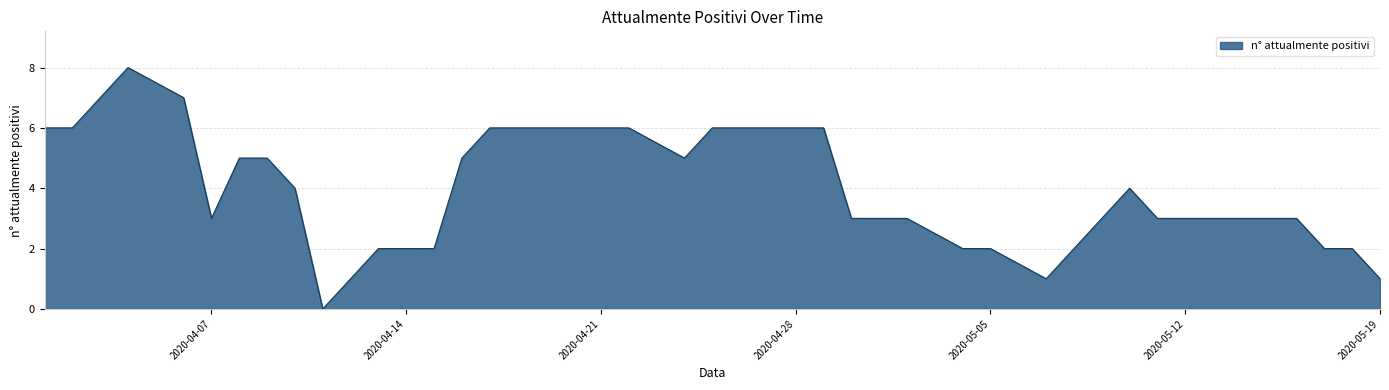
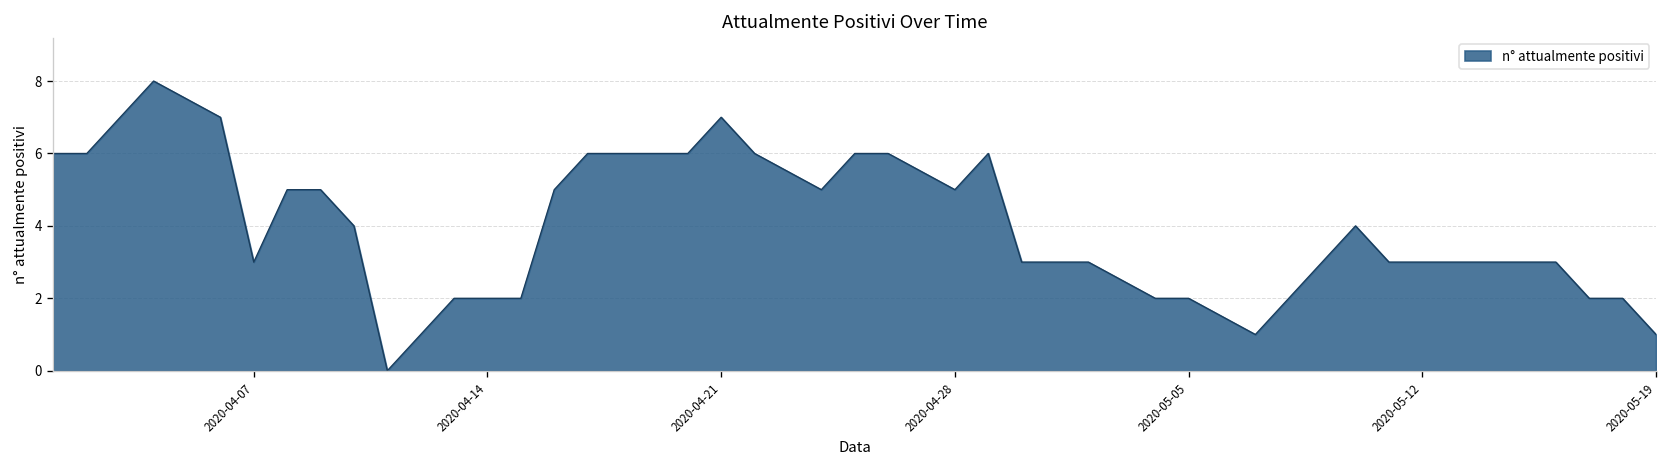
2020-04-21: 6 -> 7
2020-04-28: 6 -> 5
